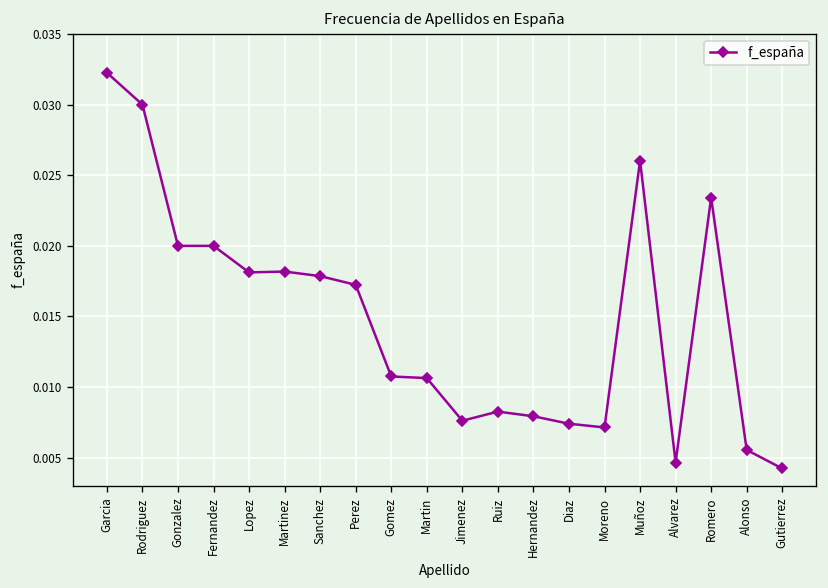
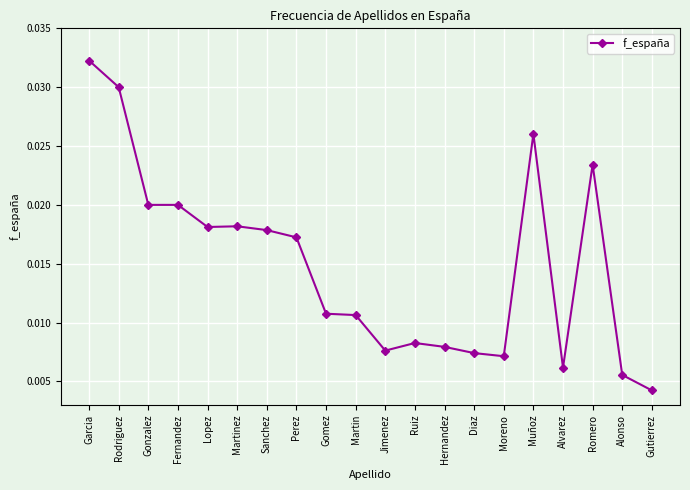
Alvarez: 0.0047 -> 0.0062
